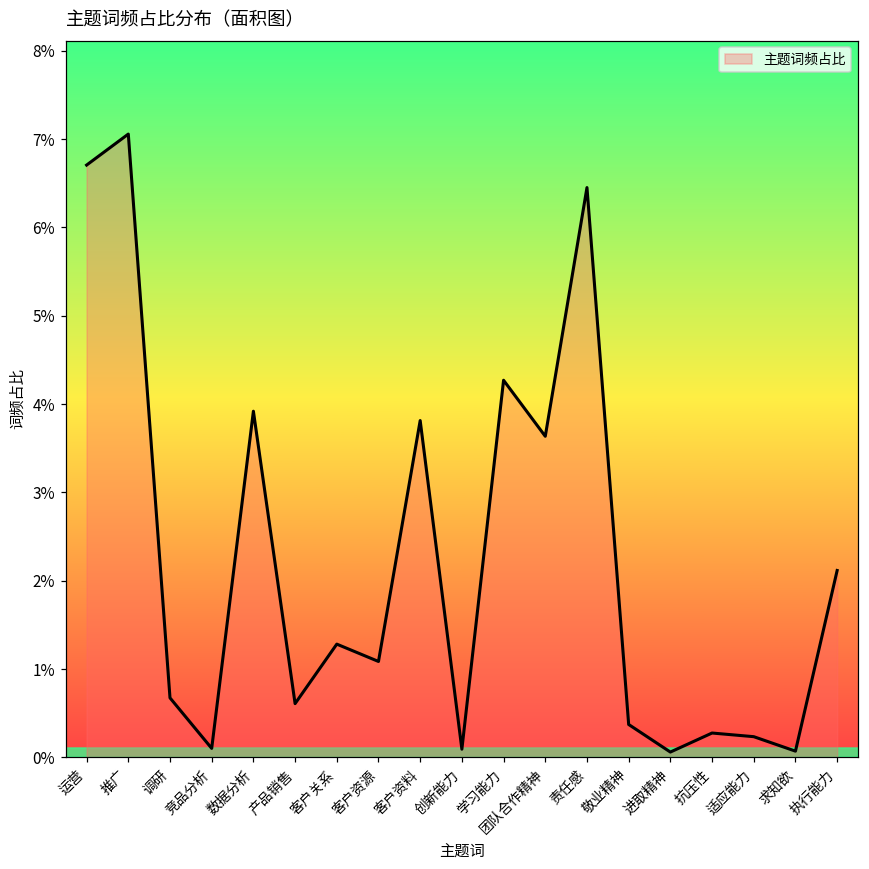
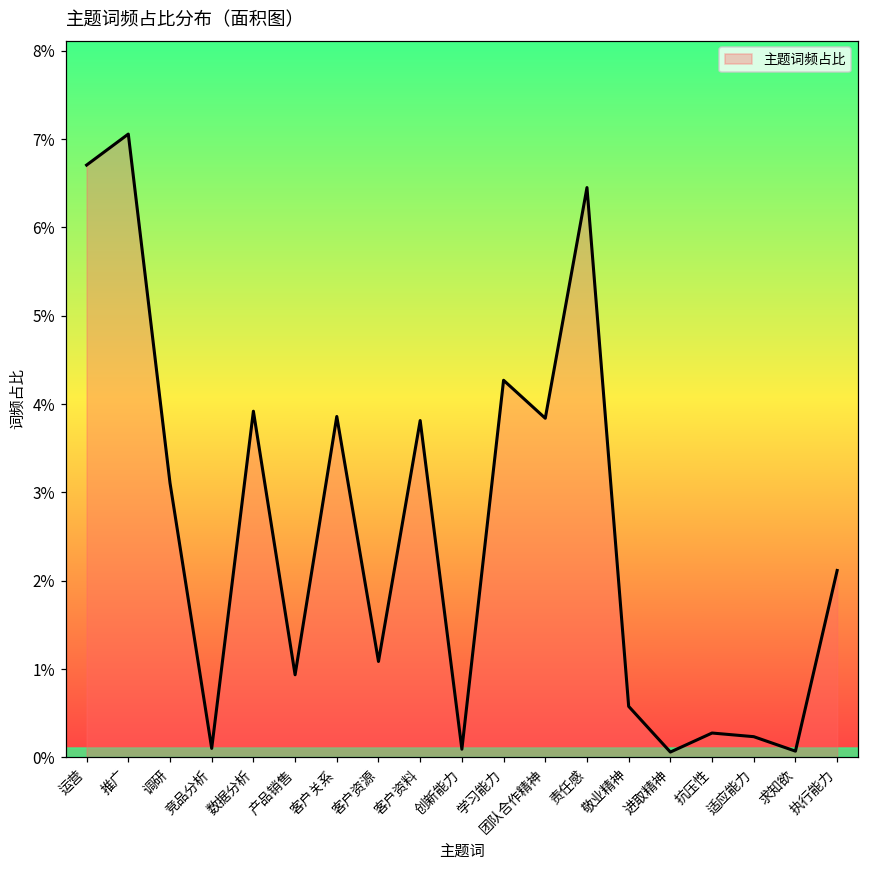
调研: 0.7% -> 3.1%
产品销售: 0.6% -> 0.9%
客户关系: 1.3% -> 3.9%
团队合作精神: 3.6% -> 3.8%
敬业精神: 0.4% -> 0.6%
